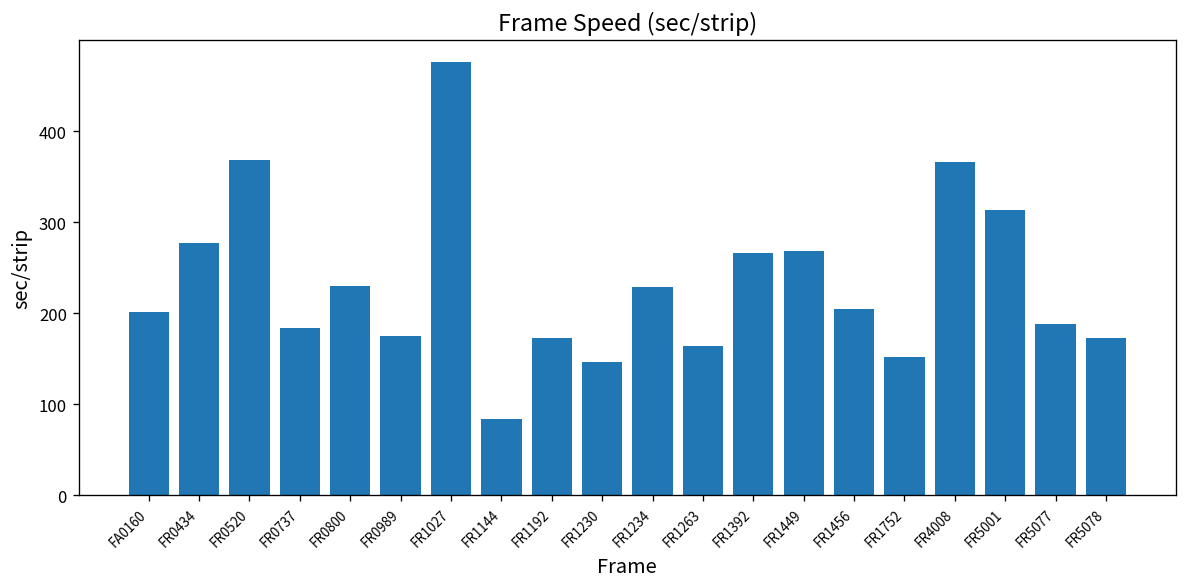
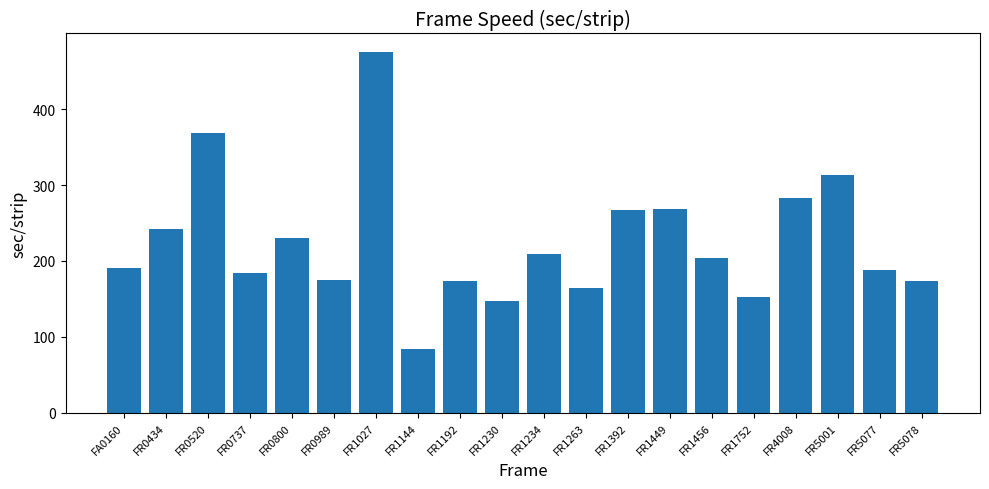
FA0160: 200 -> 190
FR0434: 280 -> 240
FR1234: 230 -> 210
FR4008: 370 -> 280
